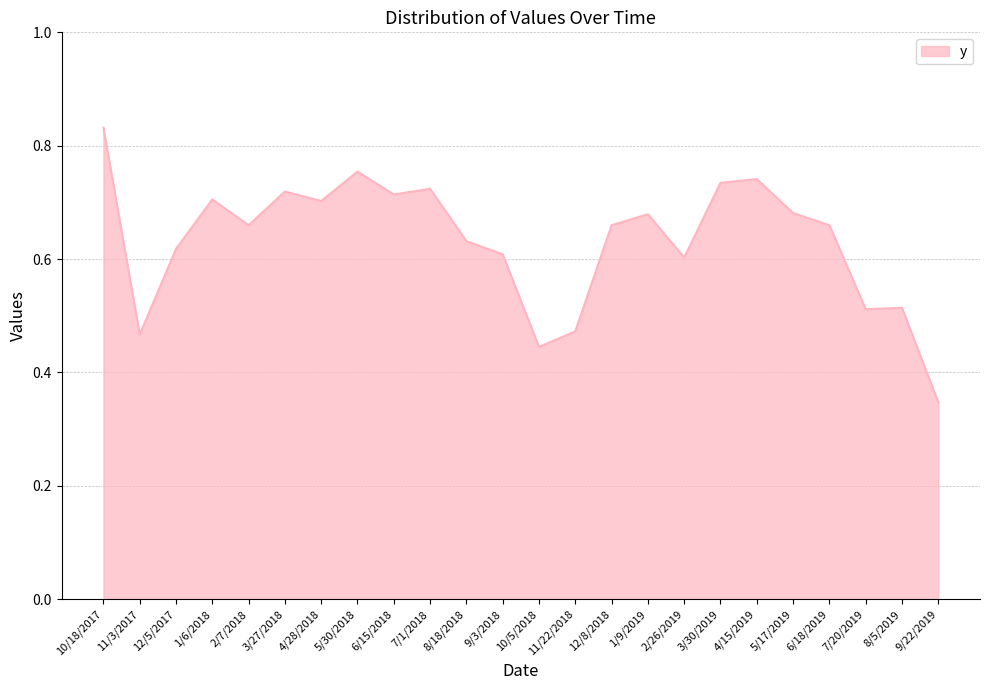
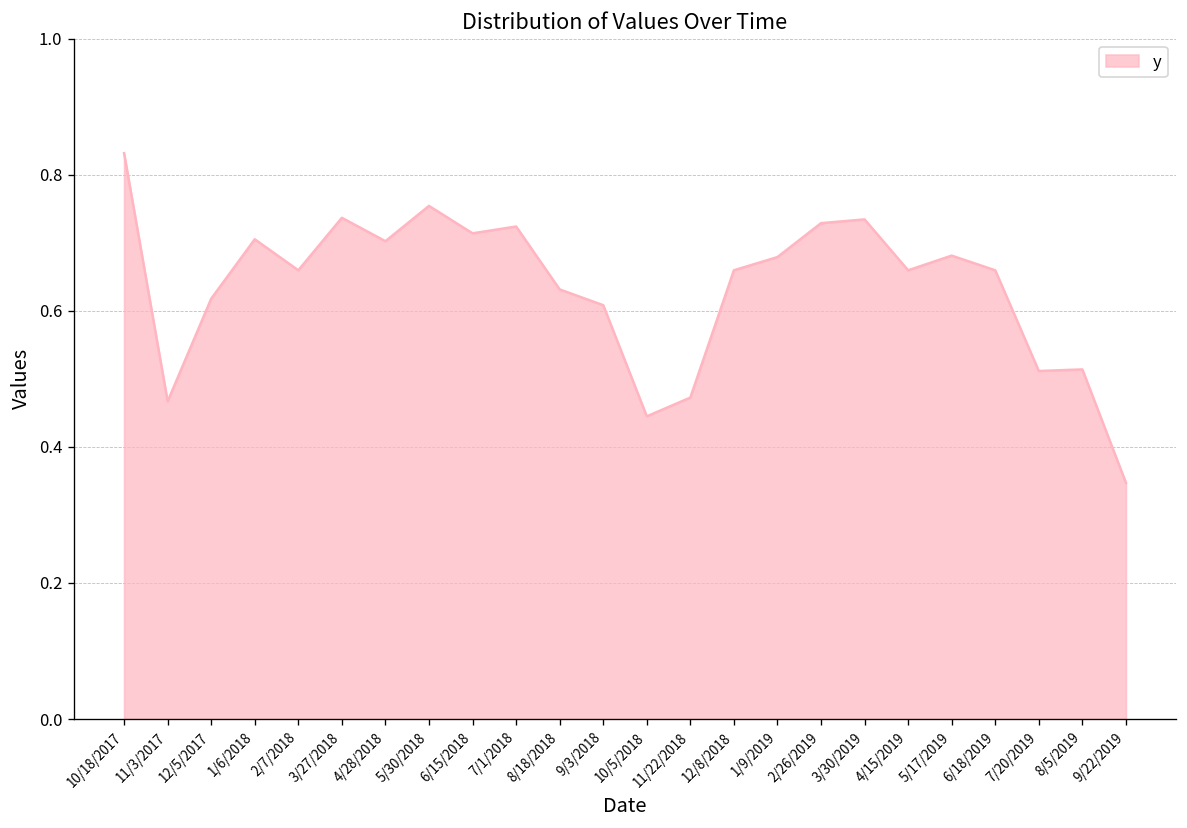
3/27/2018: 0.72 -> 0.74
2/26/2019: 0.60 -> 0.73
4/15/2019: 0.74 -> 0.66
